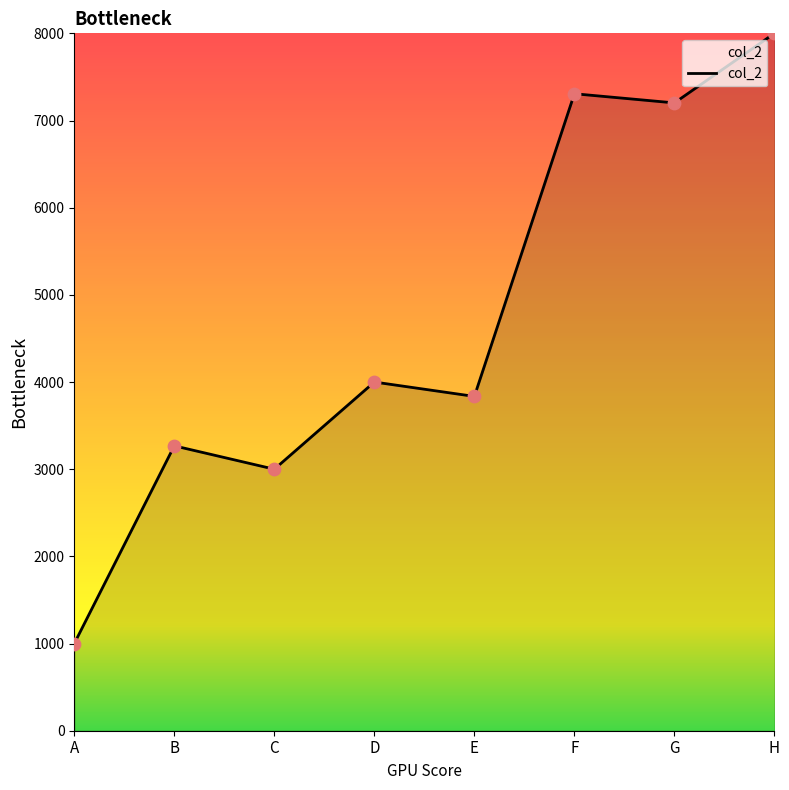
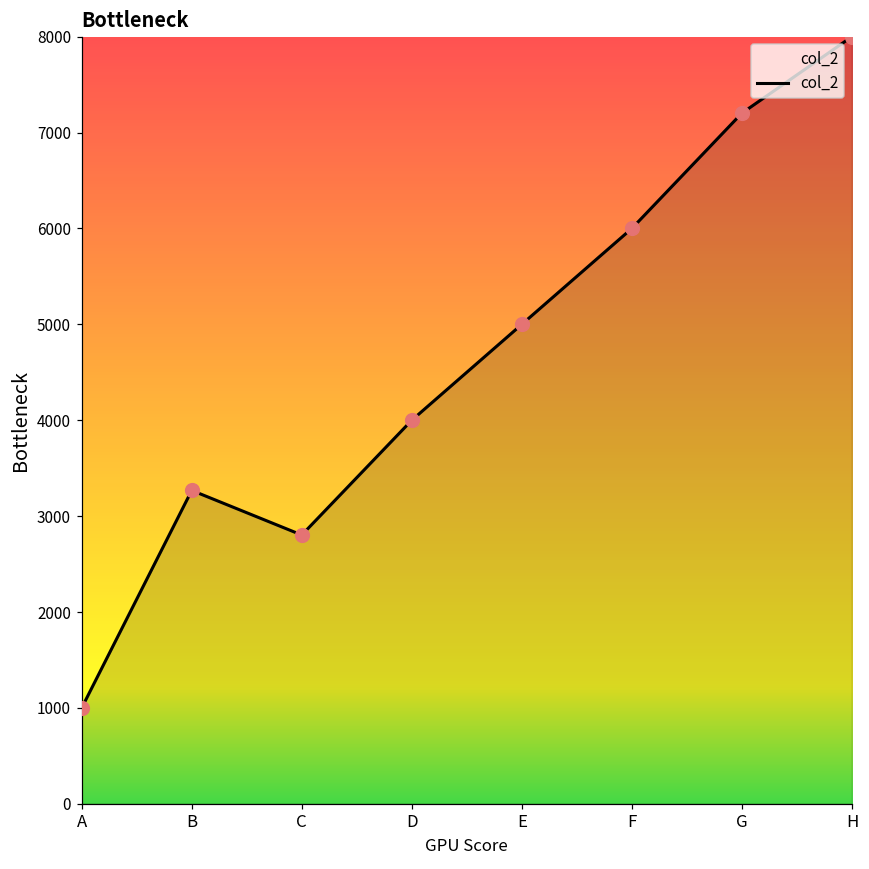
C: 3000 -> 2800
E: 3800 -> 5000
F: 7300 -> 6000
